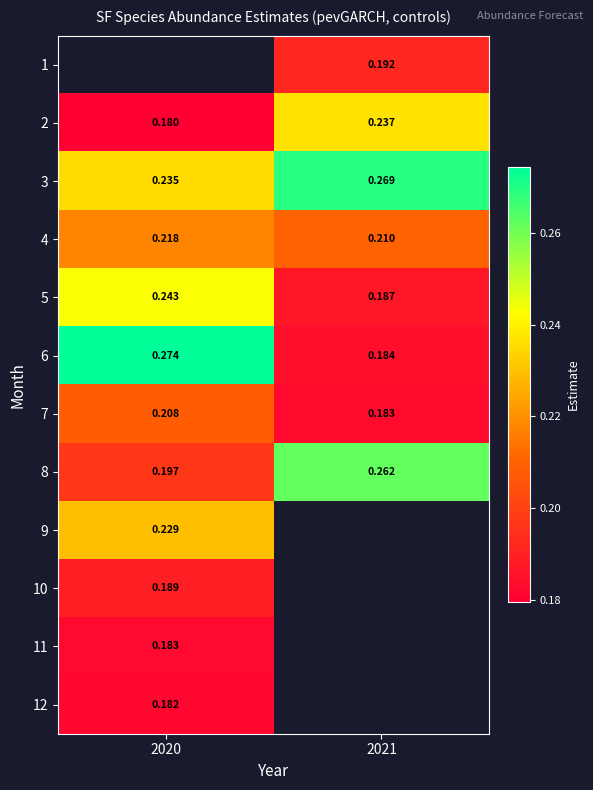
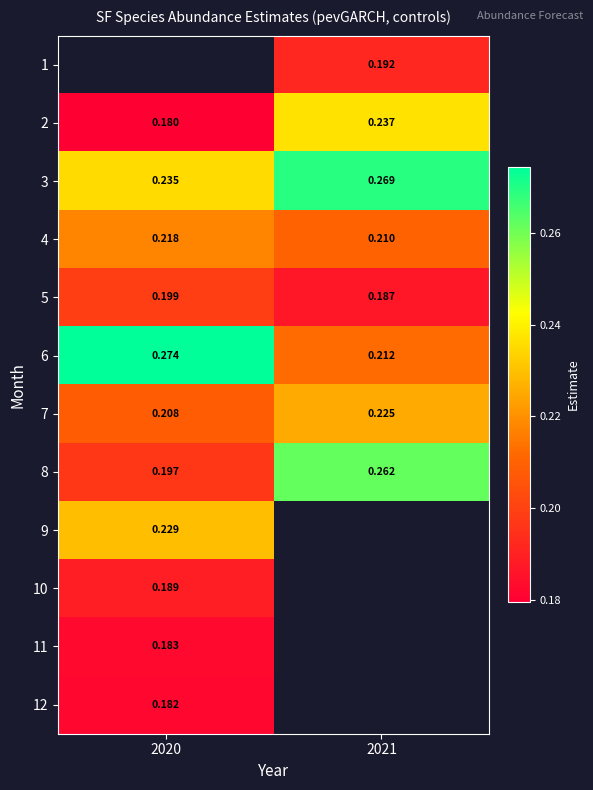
5, 2020: 0.243 -> 0.199
6, 2021: 0.184 -> 0.212
7, 2021: 0.183 -> 0.225
